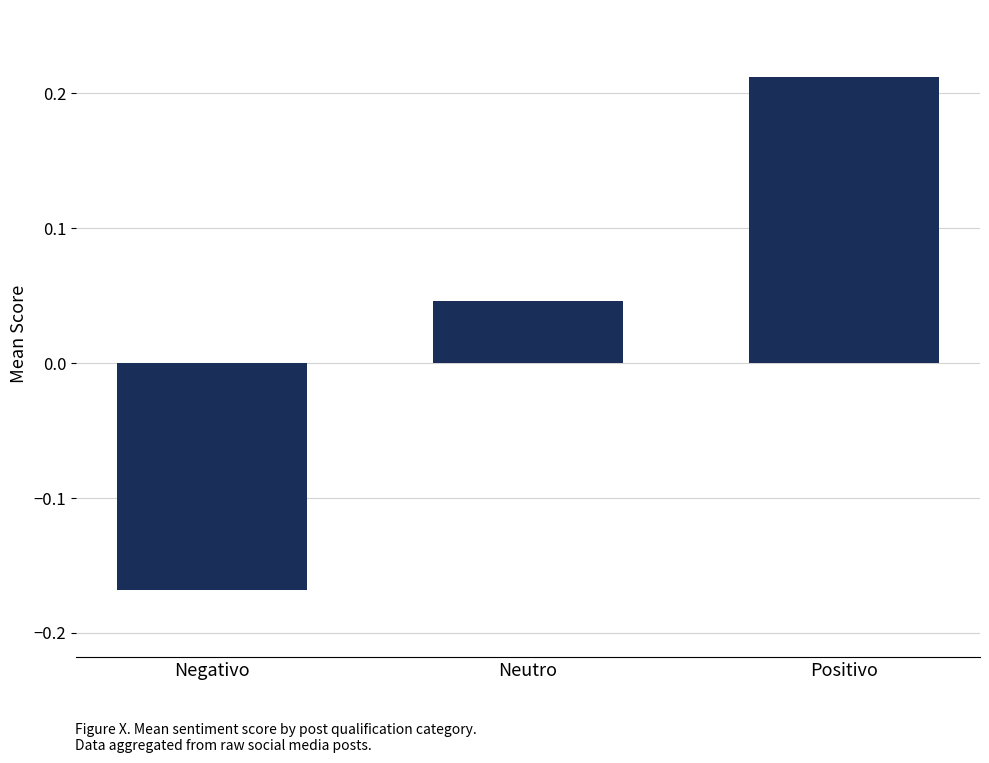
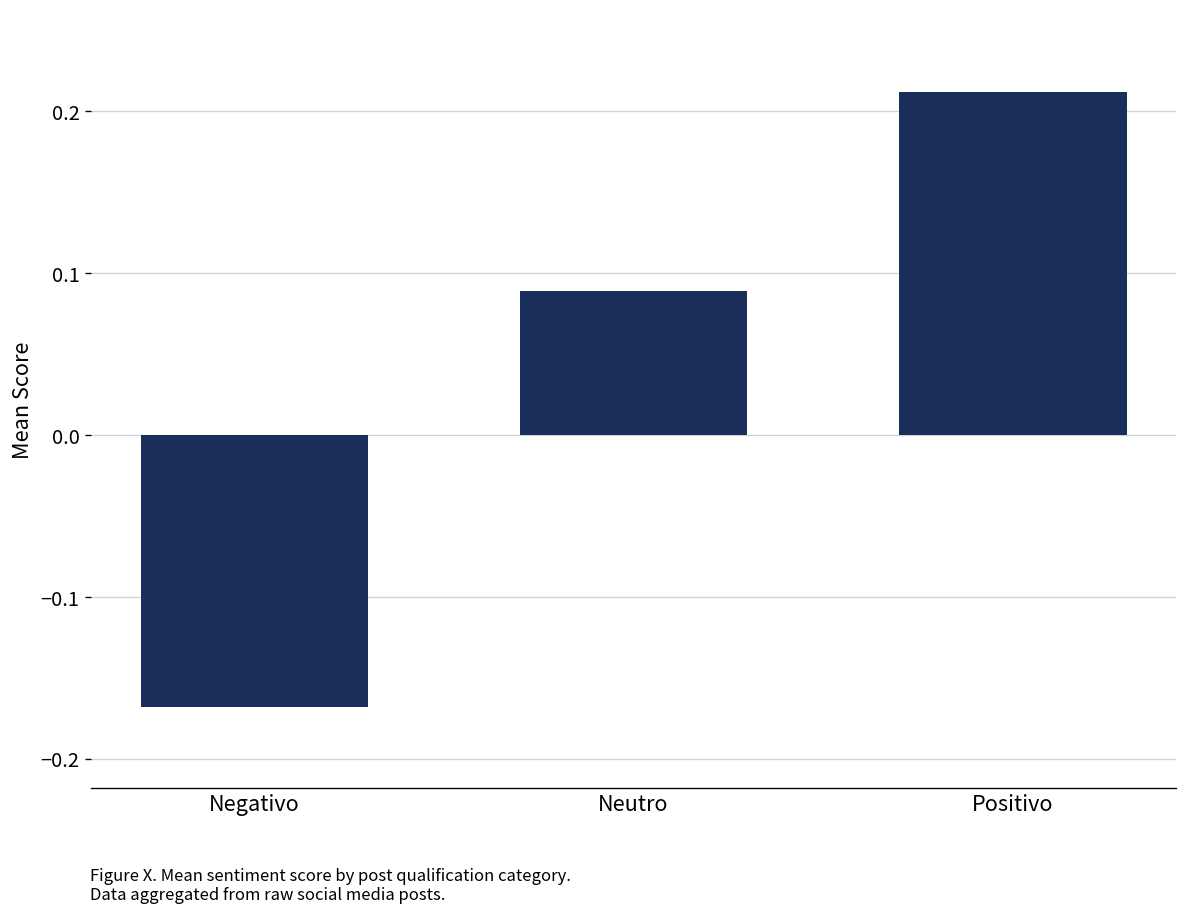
Neutro: 0.046 -> 0.089
